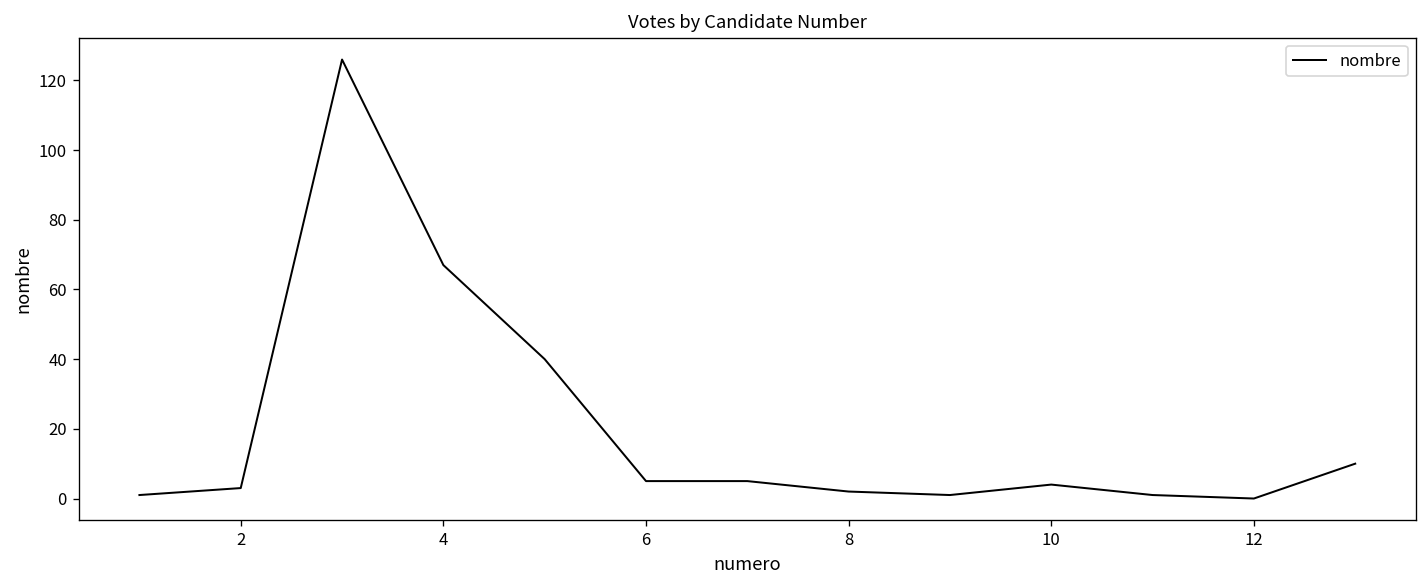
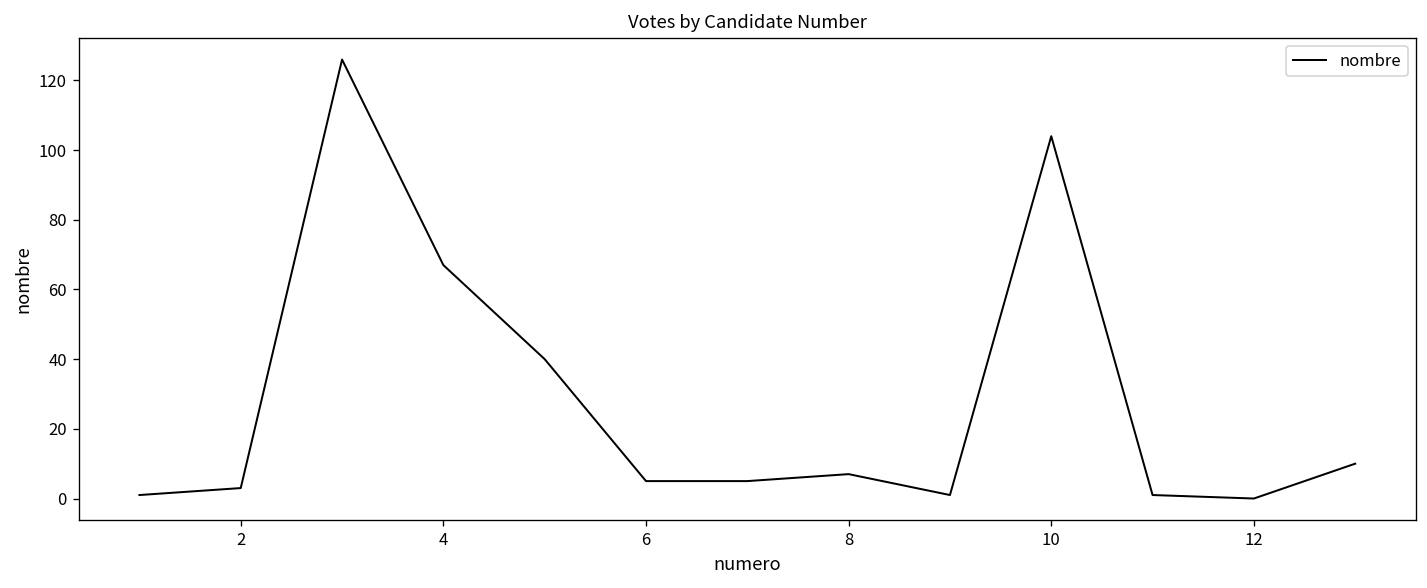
8: 2 -> 7
10: 4 -> 104
